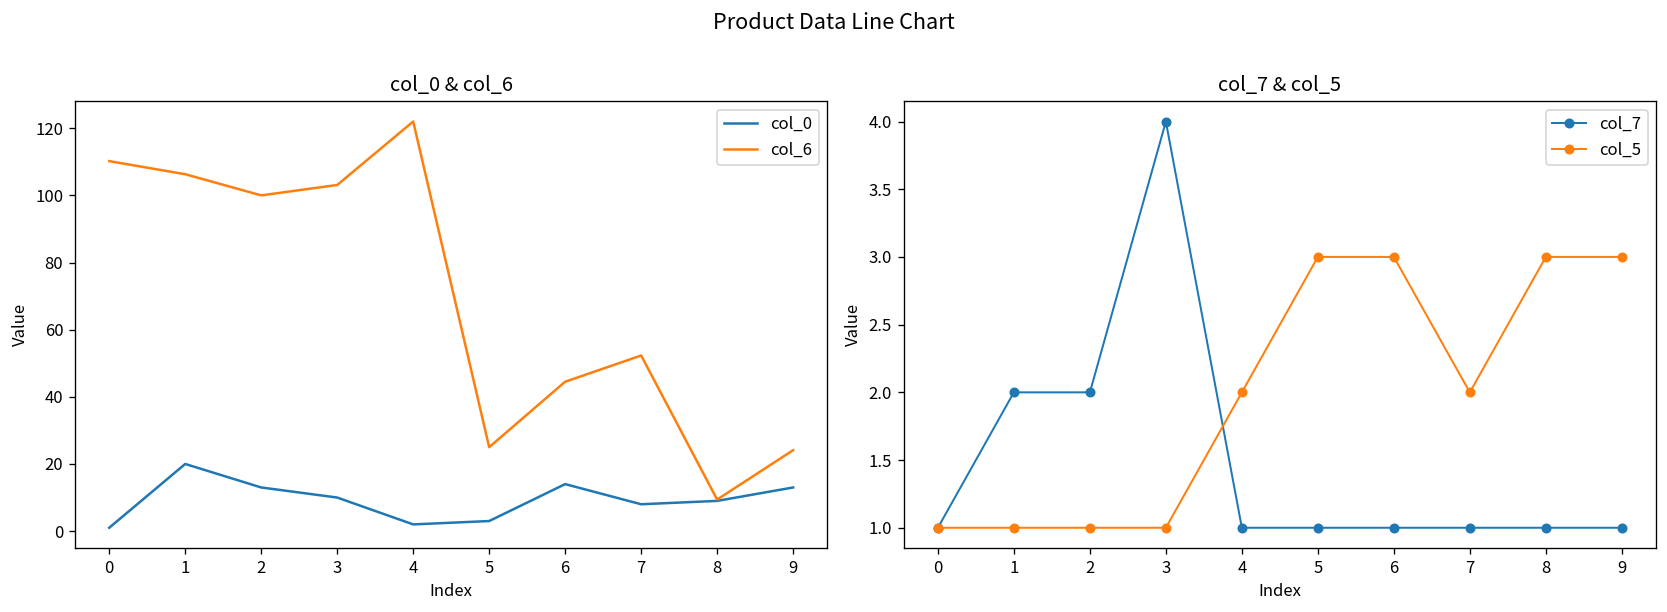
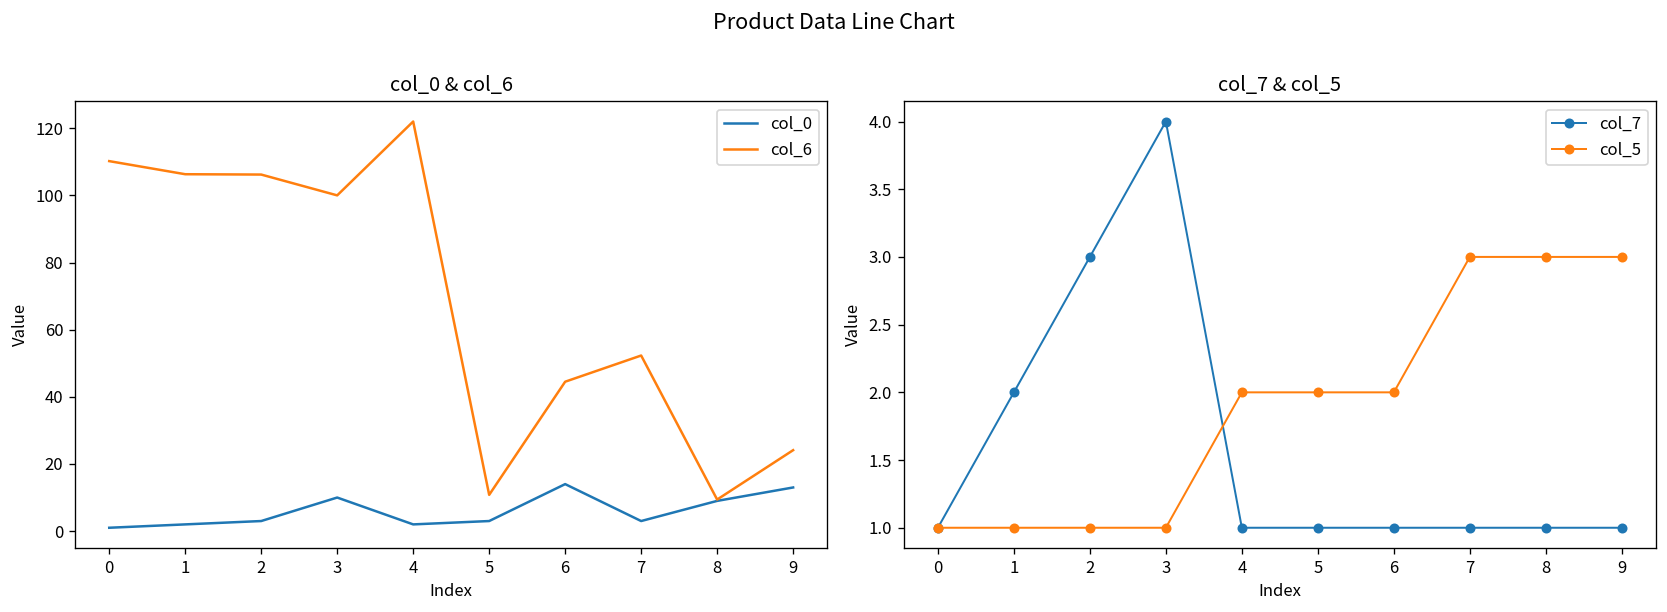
col_0 & col_6, col_0, 1: 20 -> 2
col_0 & col_6, col_0, 2: 13 -> 3
col_0 & col_6, col_6, 2: 100 -> 106
col_0 & col_6, col_6, 3: 103 -> 100
col_0 & col_6, col_6, 5: 25 -> 11
col_0 & col_6, col_0, 7: 8 -> 3
col_7 & col_5, col_7, 2: 2 -> 3
col_7 & col_5, col_5, 5: 3 -> 2
col_7 & col_5, col_5, 6: 3 -> 2
col_7 & col_5, col_5, 7: 2 -> 3
